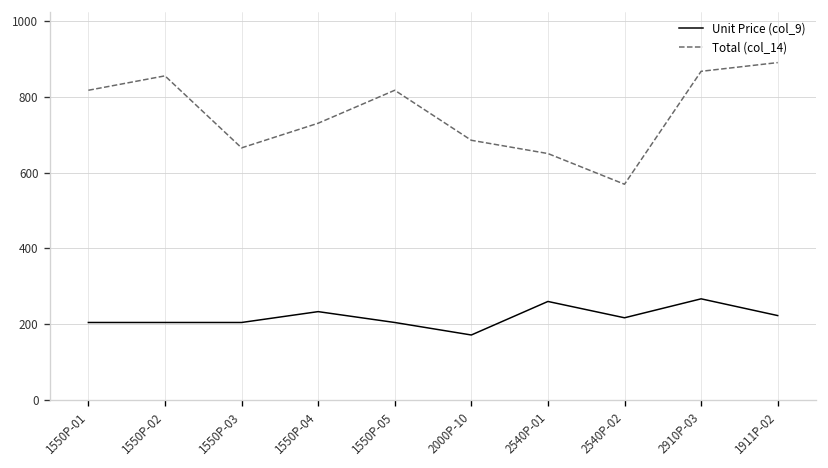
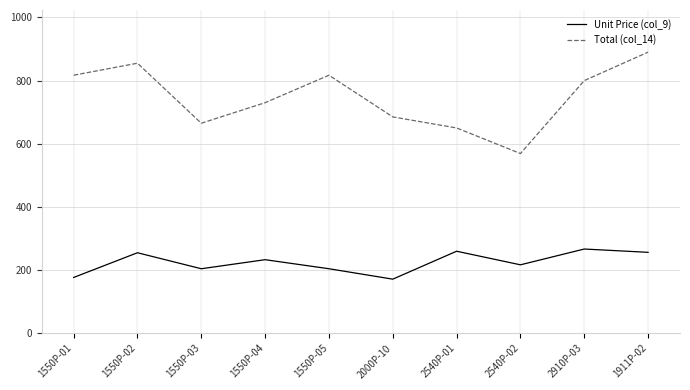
Unit Price (col_9), 1550P-01: 200 -> 180
Unit Price (col_9), 1550P-02: 200 -> 250
Total (col_14), 2910P-03: 870 -> 800
Unit Price (col_9), 1911P-02: 220 -> 260
